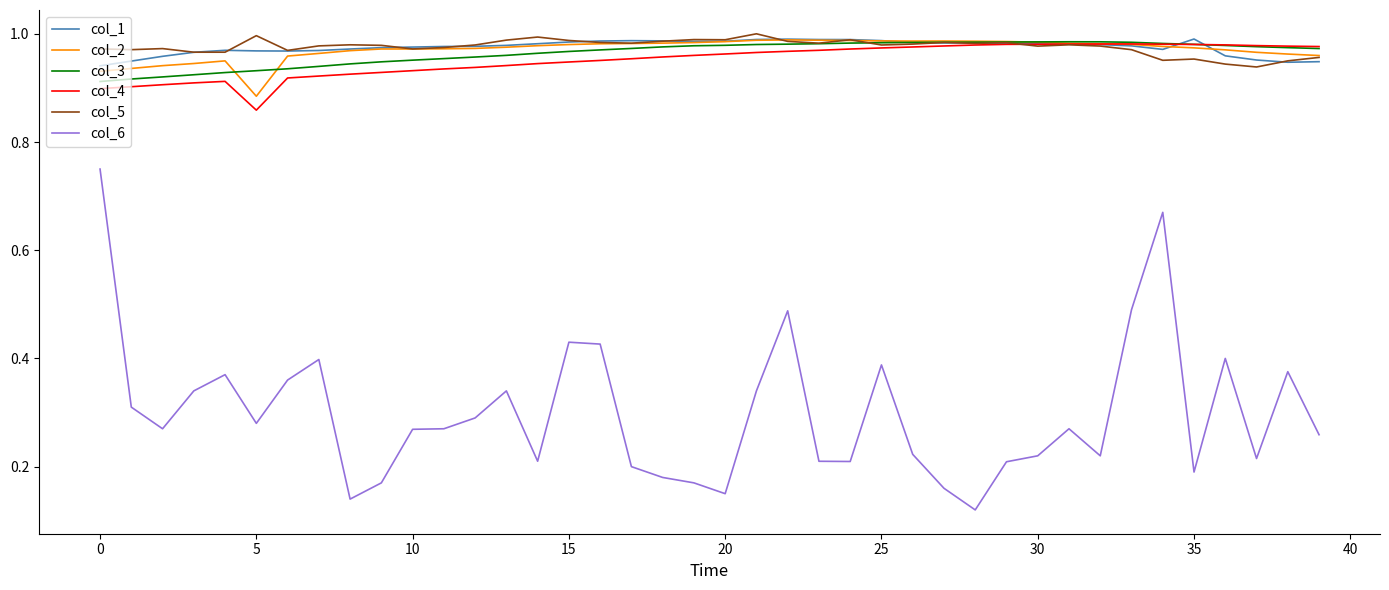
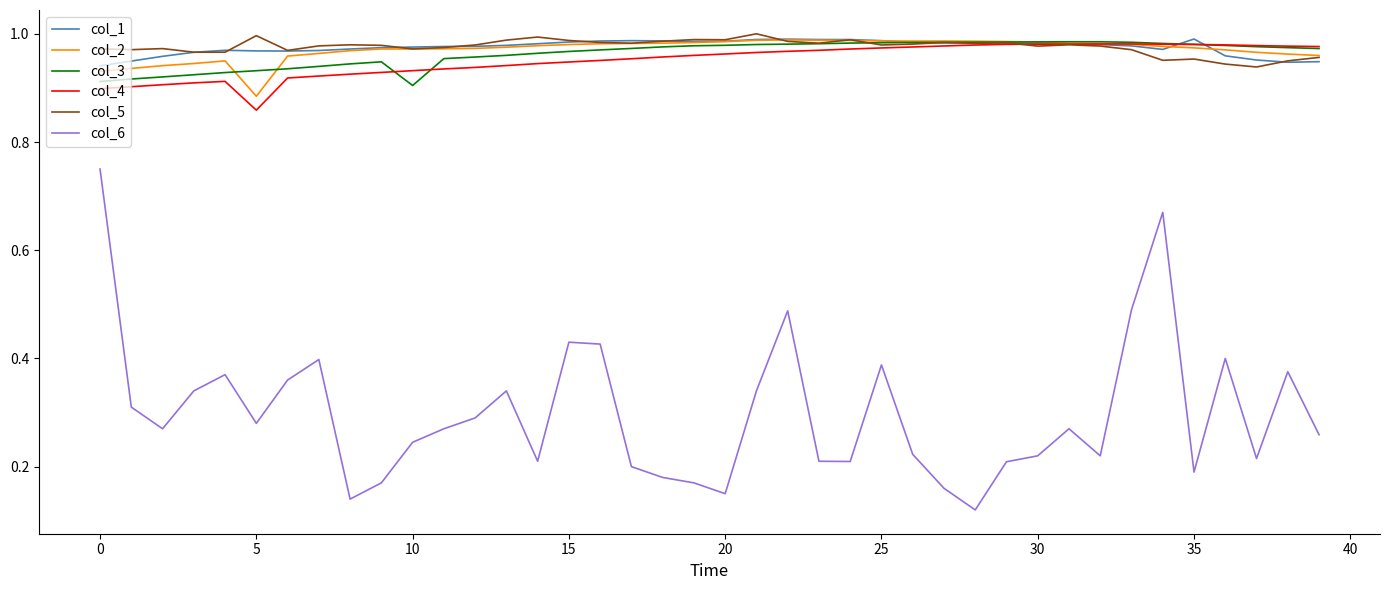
col_3, 10: 0.95 -> 0.90
col_6, 10: 0.27 -> 0.25
